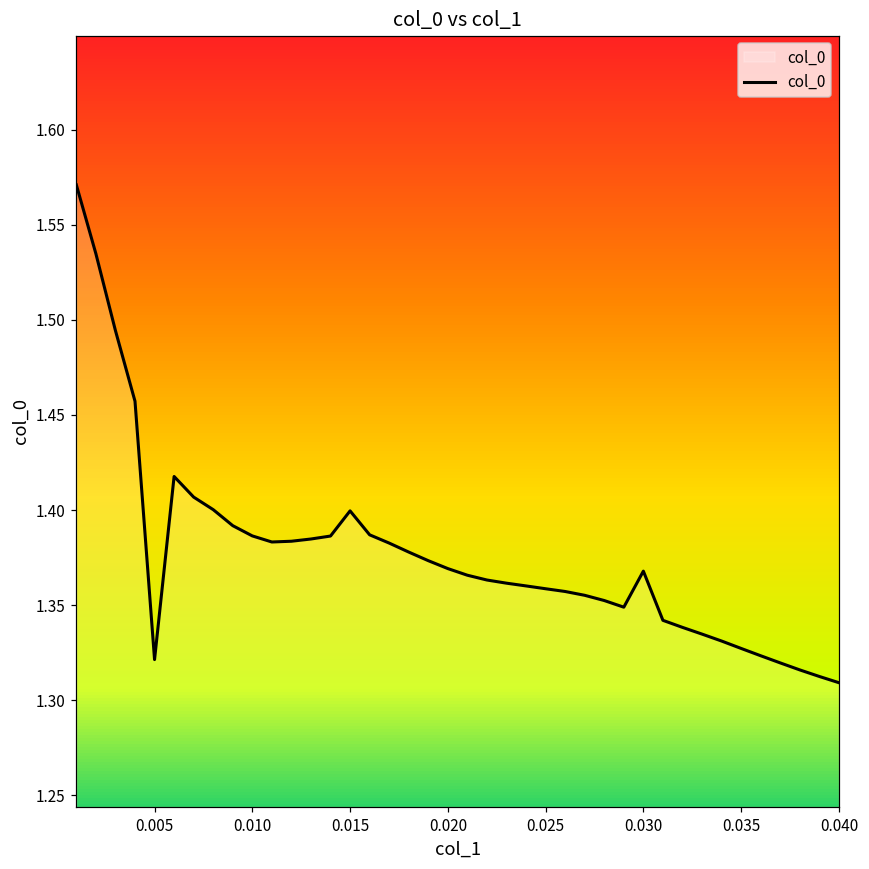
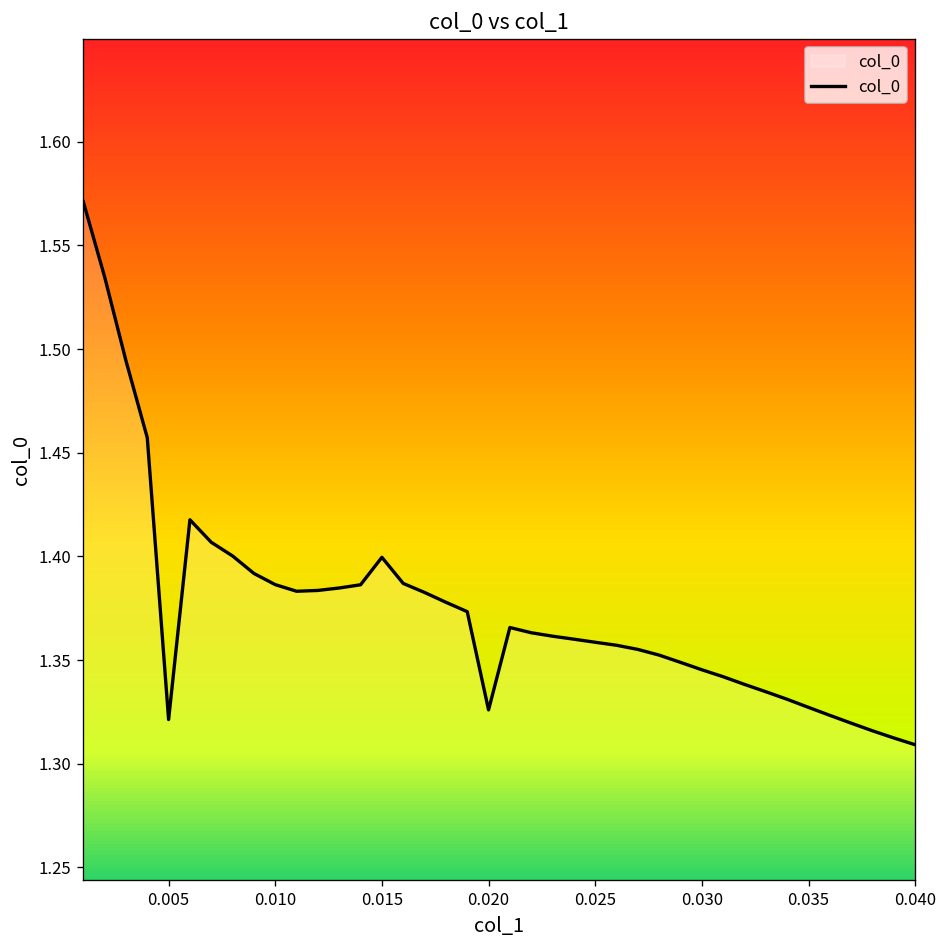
0.020: 1.369 -> 1.326
0.030: 1.368 -> 1.345
